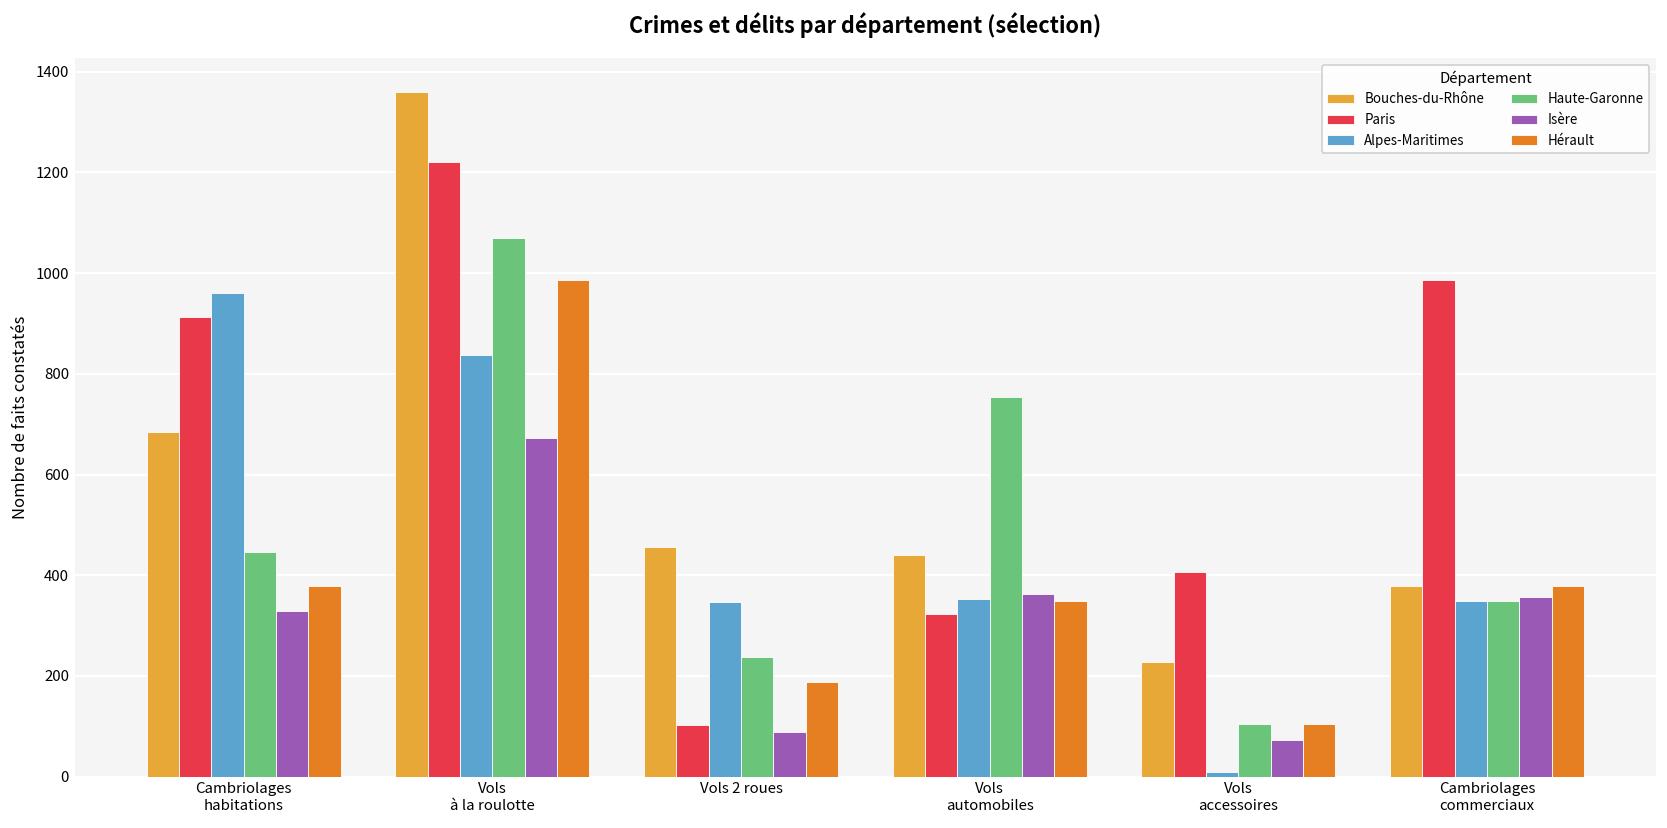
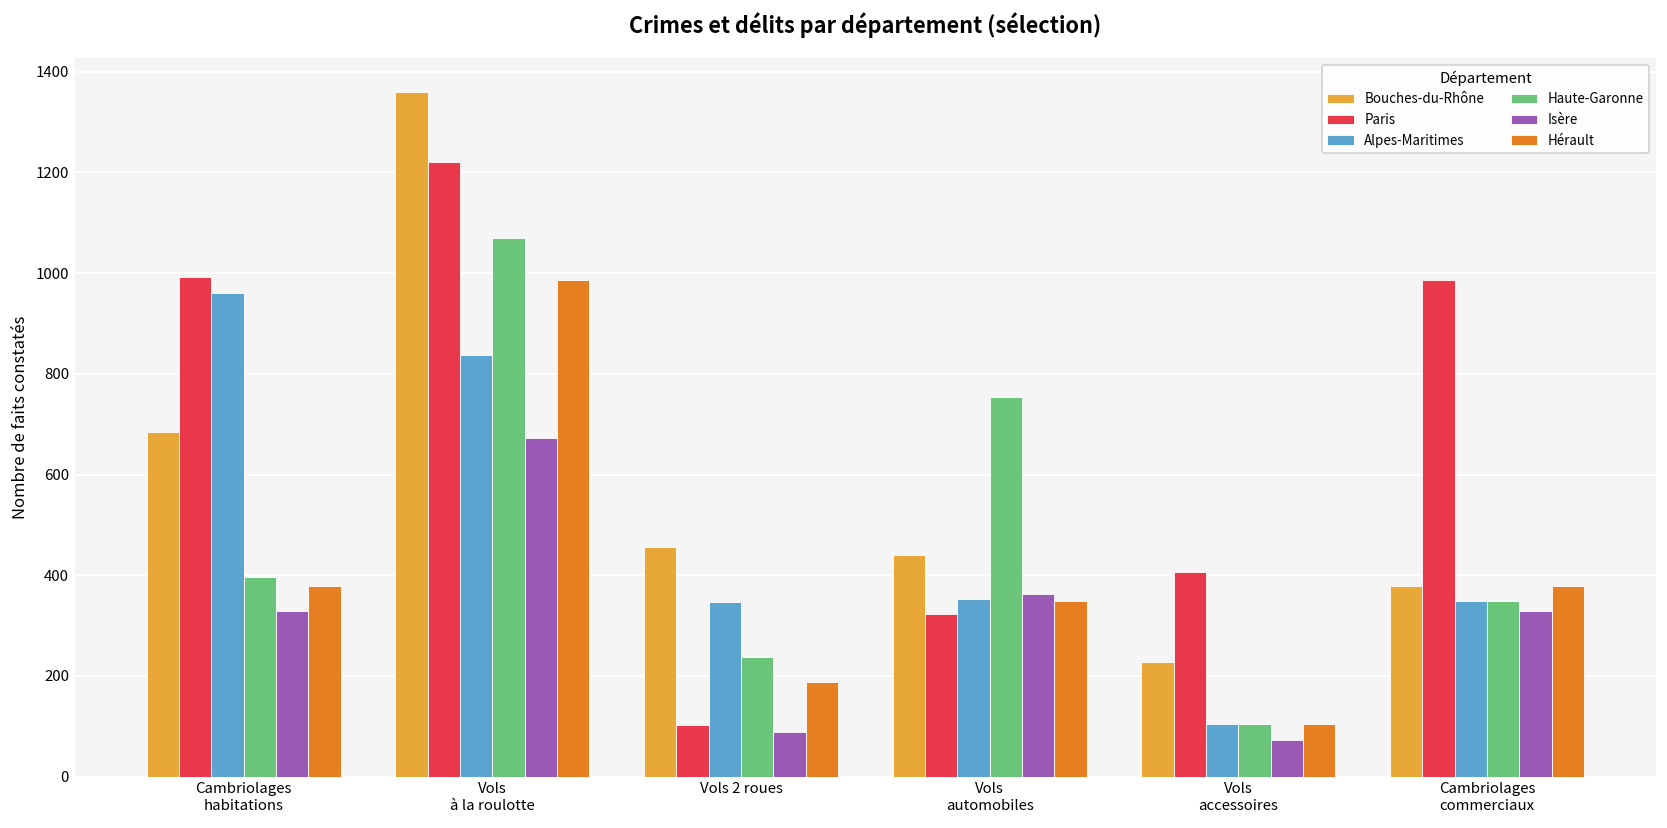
Paris, Cambriolages habitations: 910 -> 990
Haute-Garonne, Cambriolages habitations: 450 -> 400
Alpes-Maritimes, Vols accessoires: 10 -> 110
Isère, Cambriolages commerciaux: 360 -> 330
